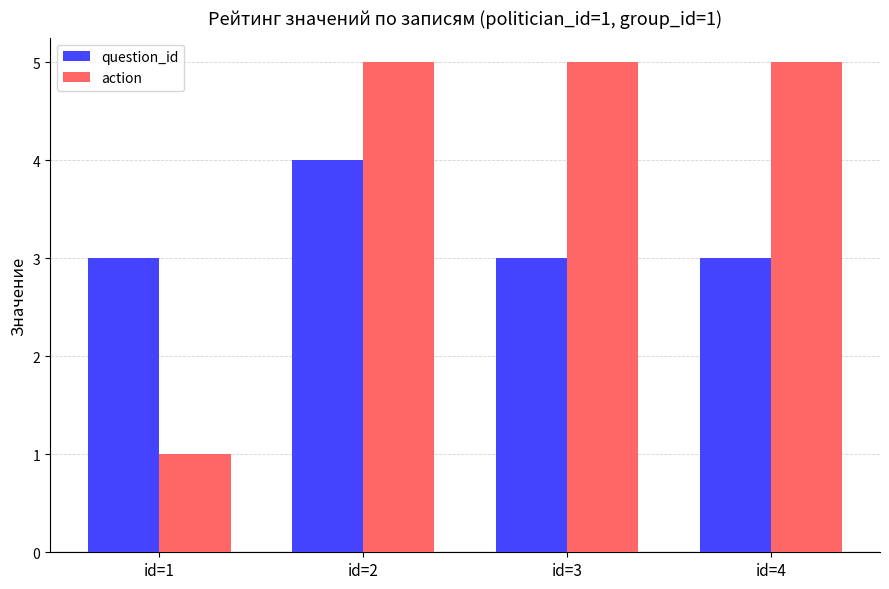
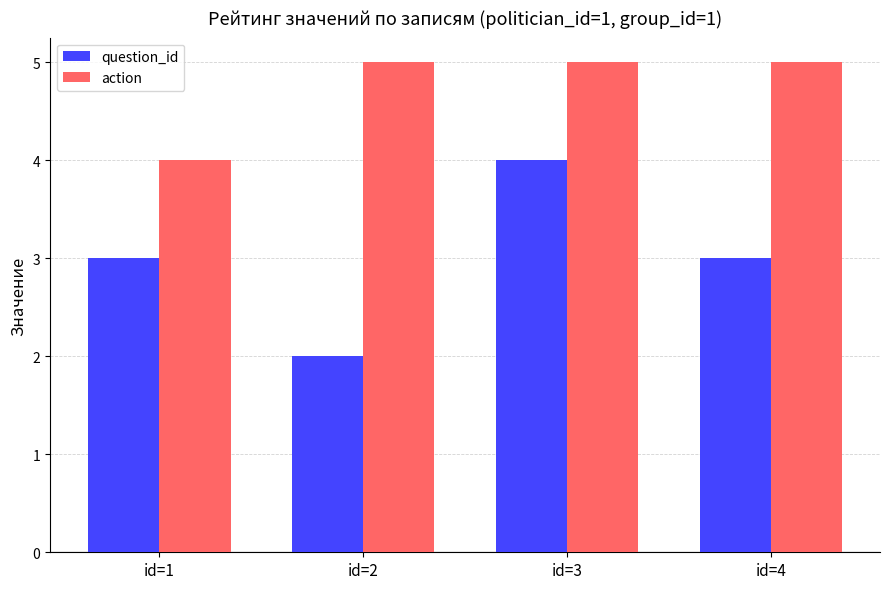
action, id=1: 1 -> 4
question_id, id=2: 4 -> 2
question_id, id=3: 3 -> 4
